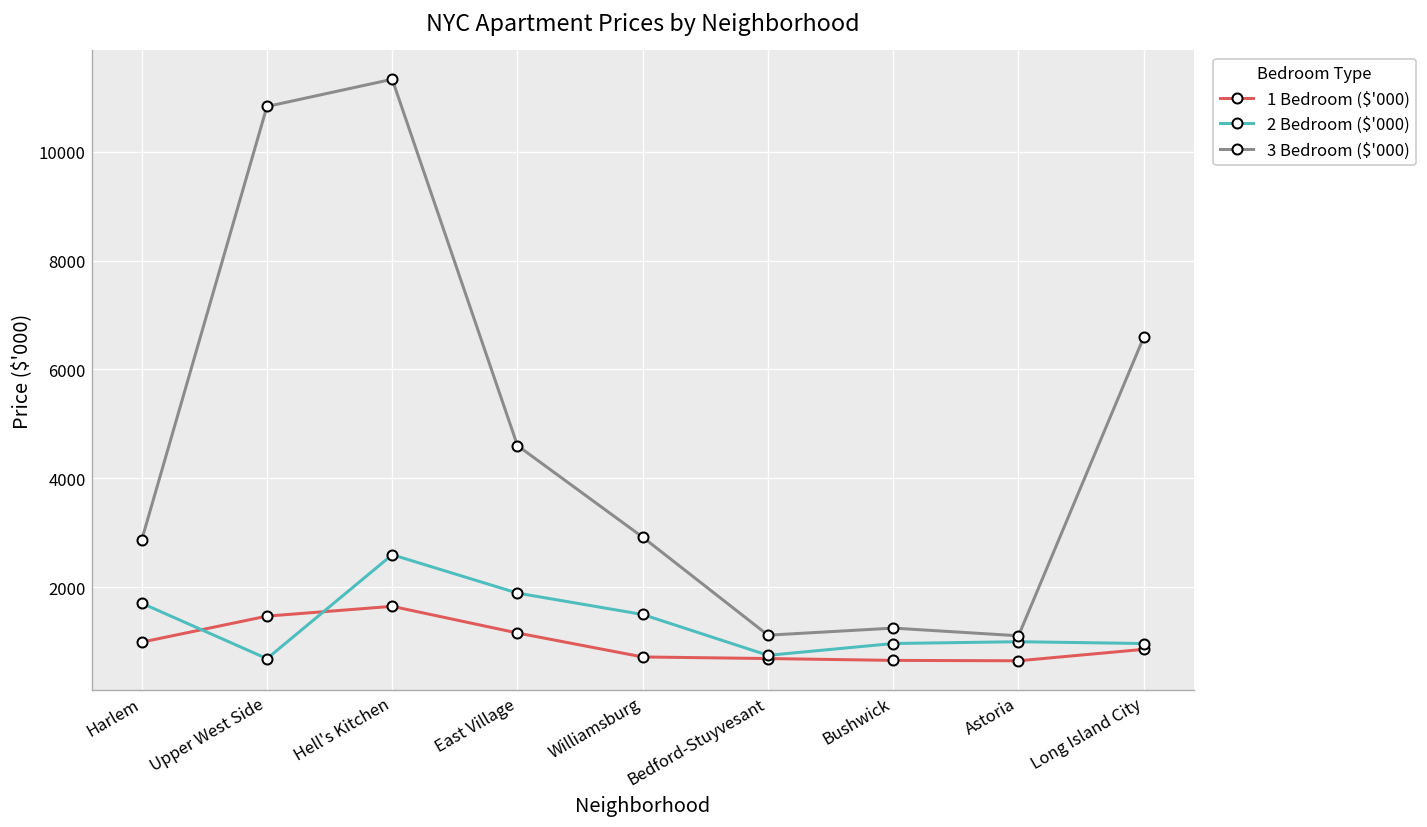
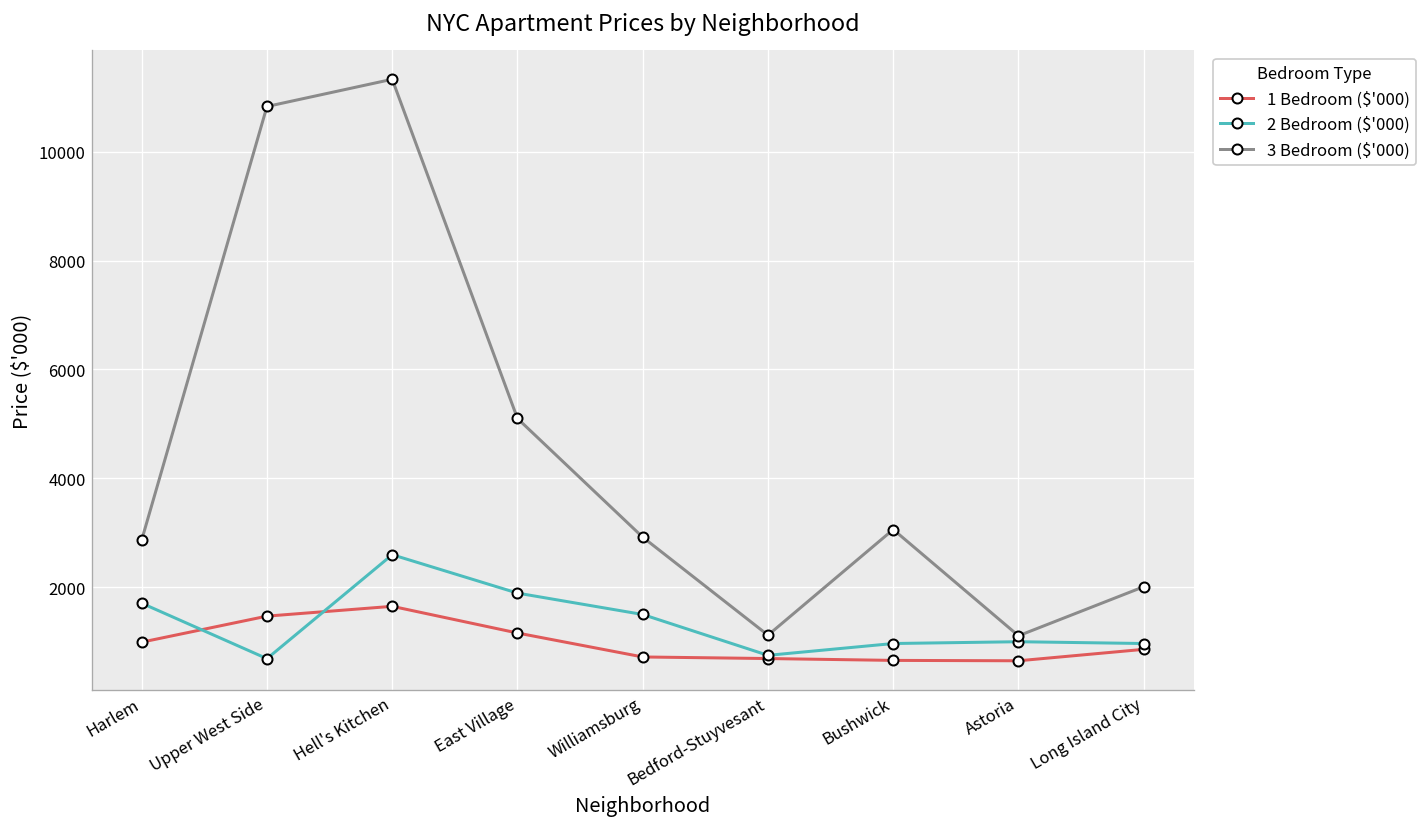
3 Bedroom ($'000), East Village: 4600 -> 5100
3 Bedroom ($'000), Bushwick: 1300 -> 3100
3 Bedroom ($'000), Long Island City: 6600 -> 2000
